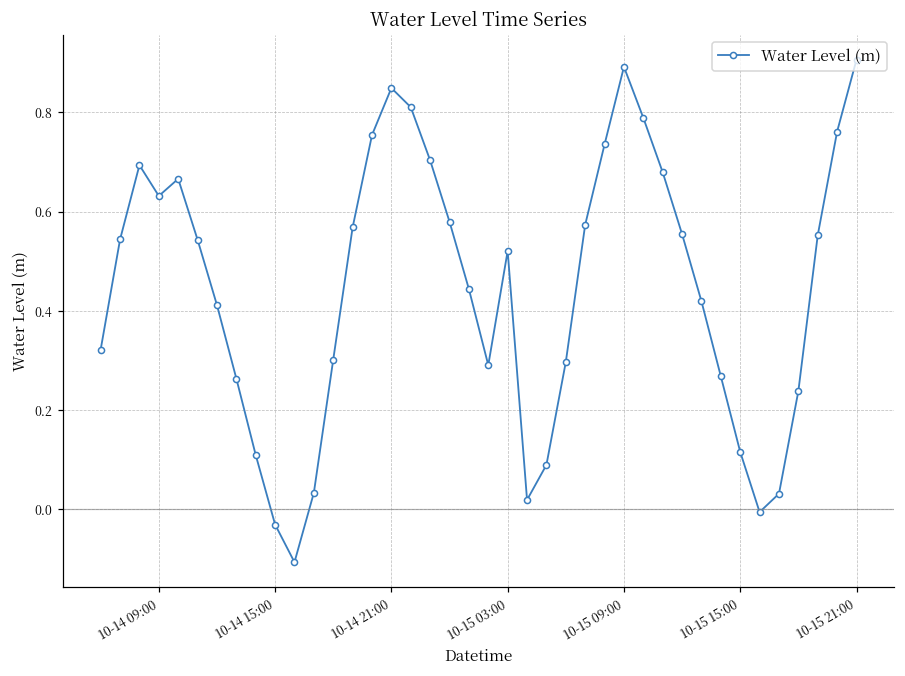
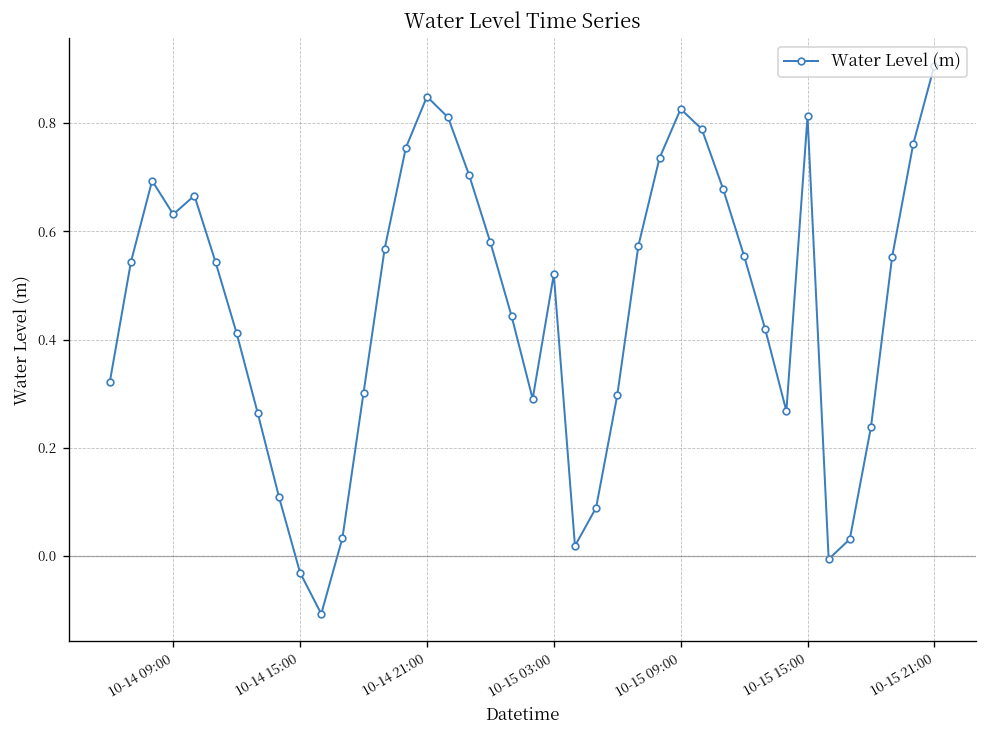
10-15 09:00: 0.89 -> 0.83
10-15 15:00: 0.12 -> 0.81
